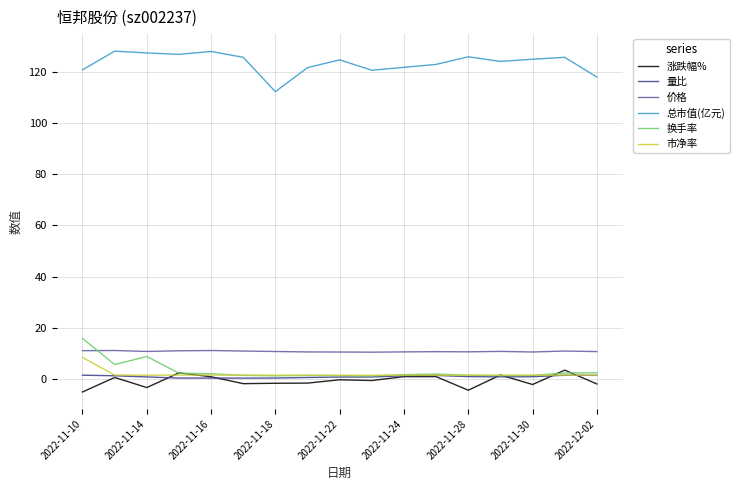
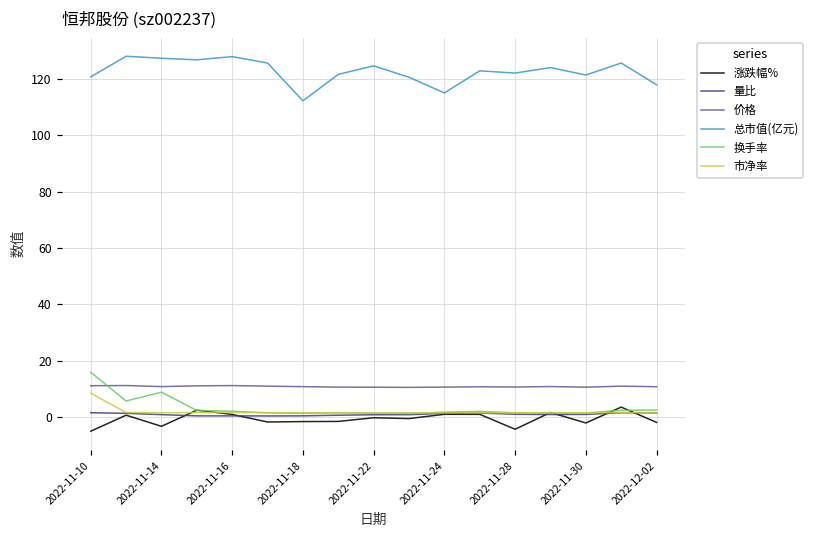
总市值(亿元), 2022-11-24: 122 -> 115
总市值(亿元), 2022-11-28: 126 -> 122
总市值(亿元), 2022-11-30: 125 -> 121
